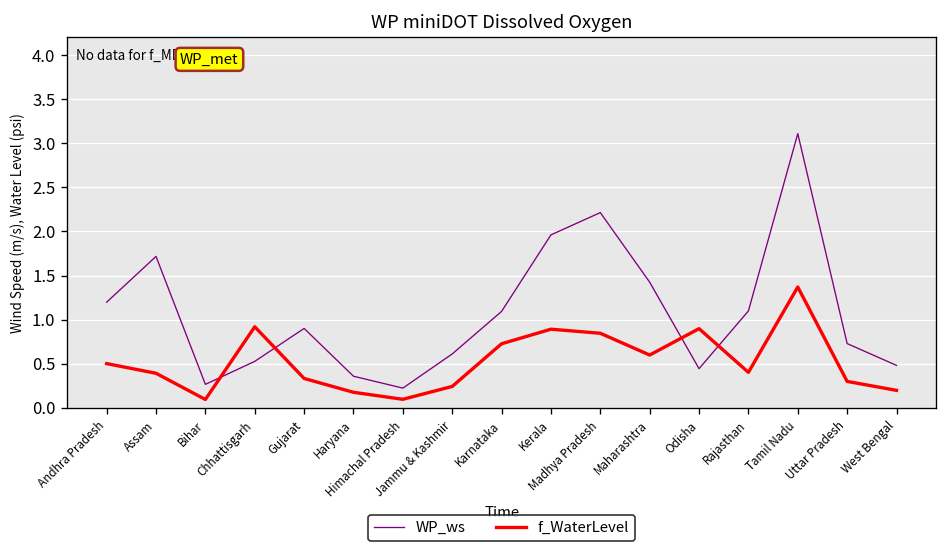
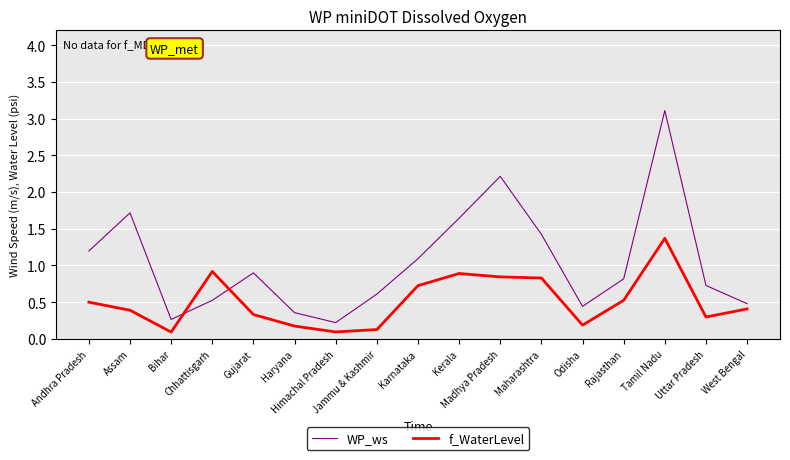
f_WaterLevel, Jammu & Kashmir: 0.2 -> 0.1
WP_ws, Kerala: 2.0 -> 1.6
f_WaterLevel, Maharashtra: 0.6 -> 0.8
f_WaterLevel, Odisha: 0.9 -> 0.2
WP_ws, Rajasthan: 1.1 -> 0.8
f_WaterLevel, Rajasthan: 0.4 -> 0.5
f_WaterLevel, West Bengal: 0.2 -> 0.4
